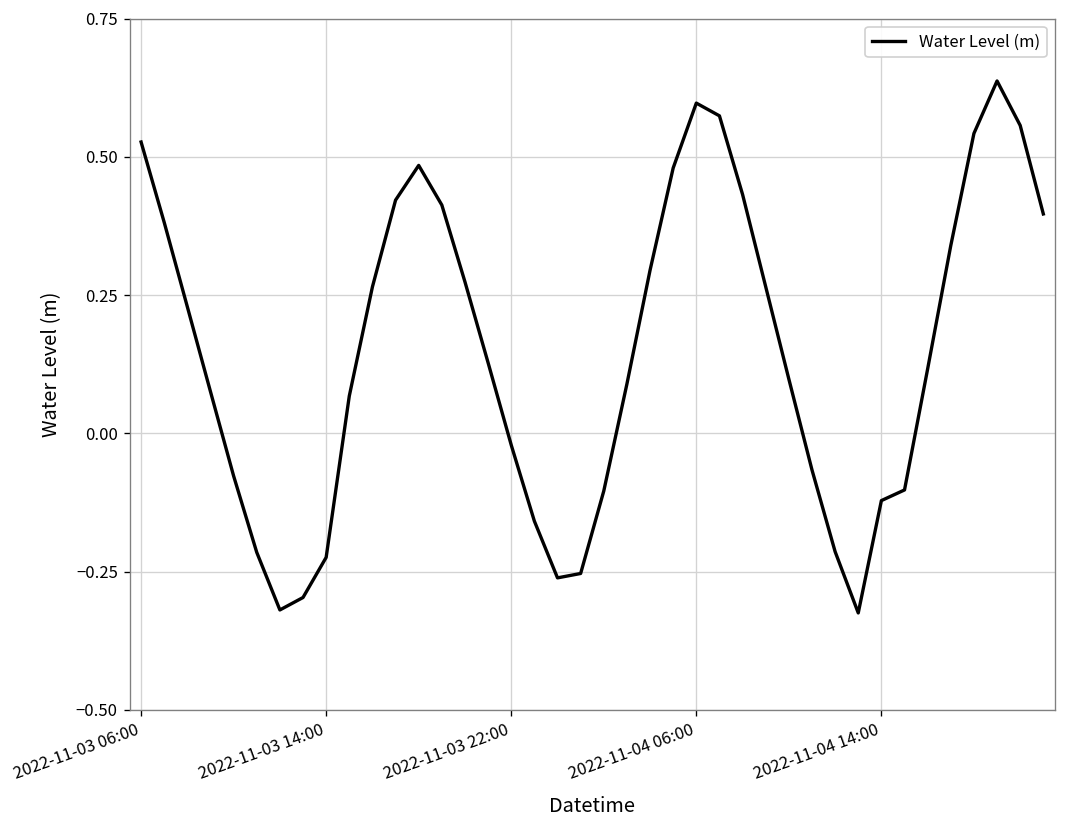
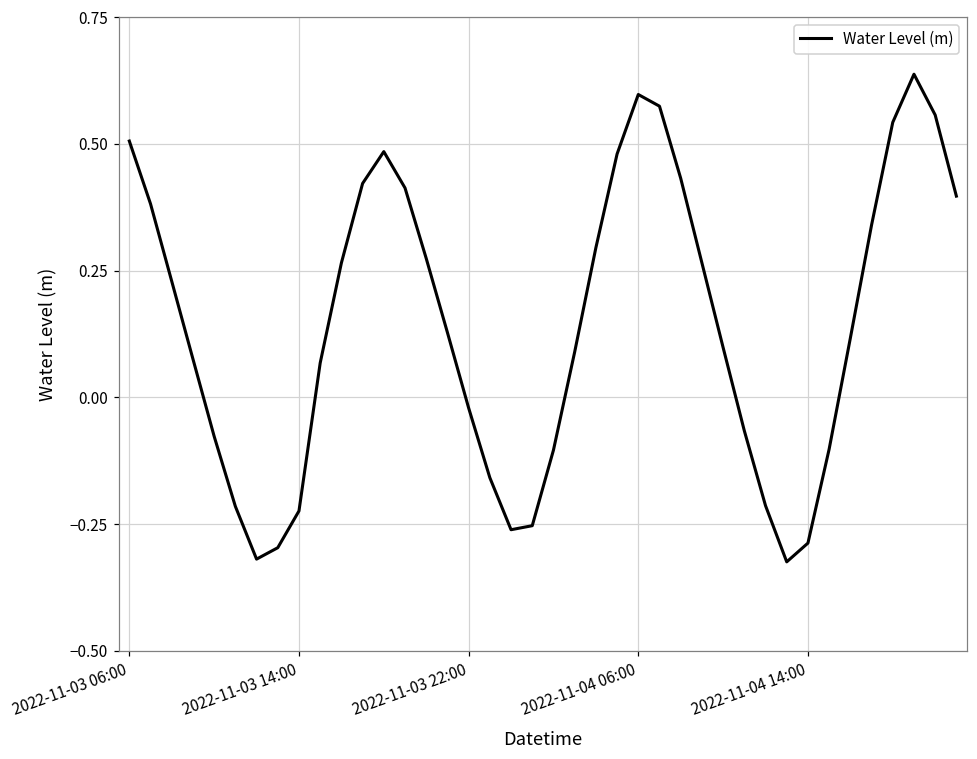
2022-11-03 06:00: 0.53 -> 0.51
2022-11-04 14:00: -0.12 -> -0.29
